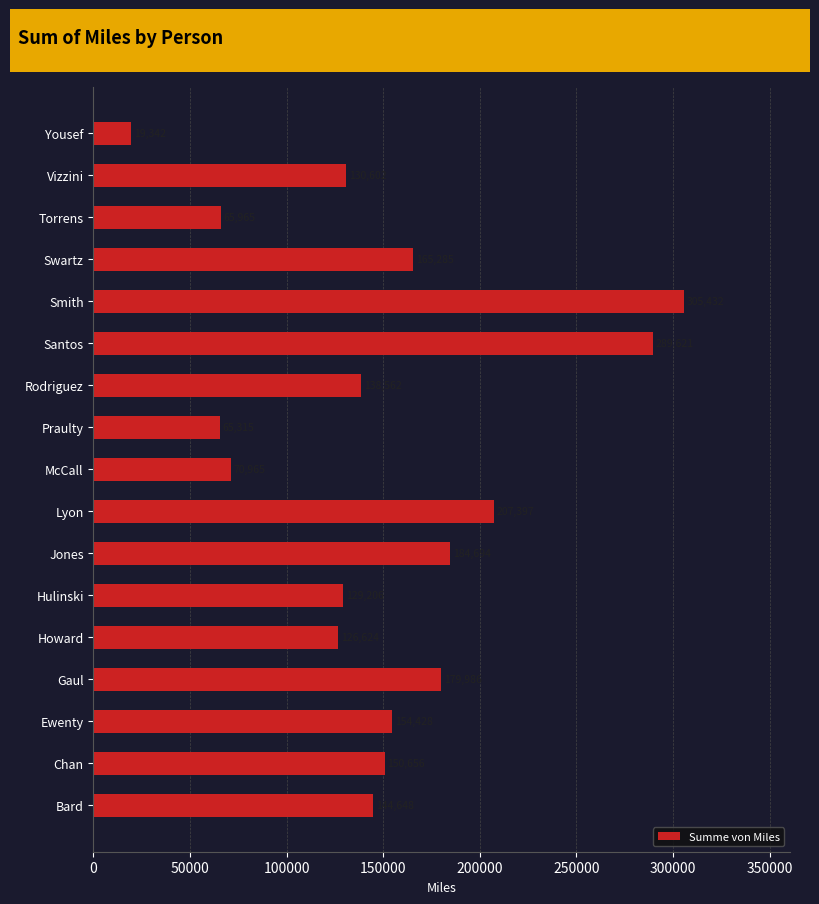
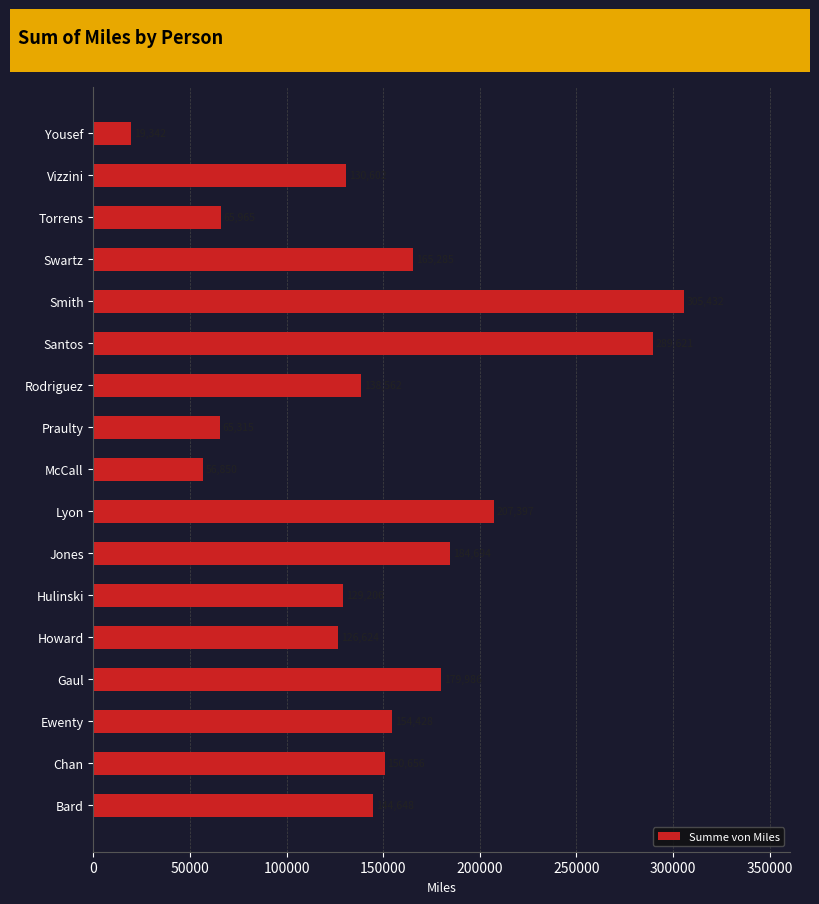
McCall: 71000 -> 57000
